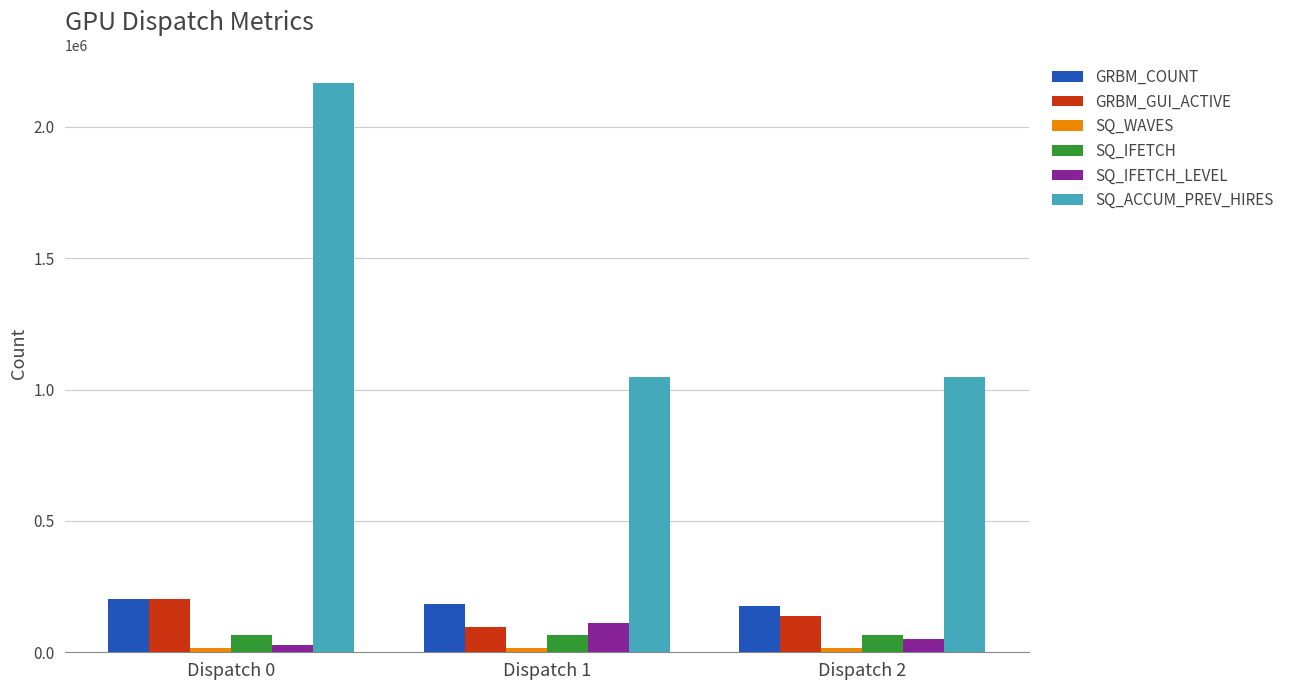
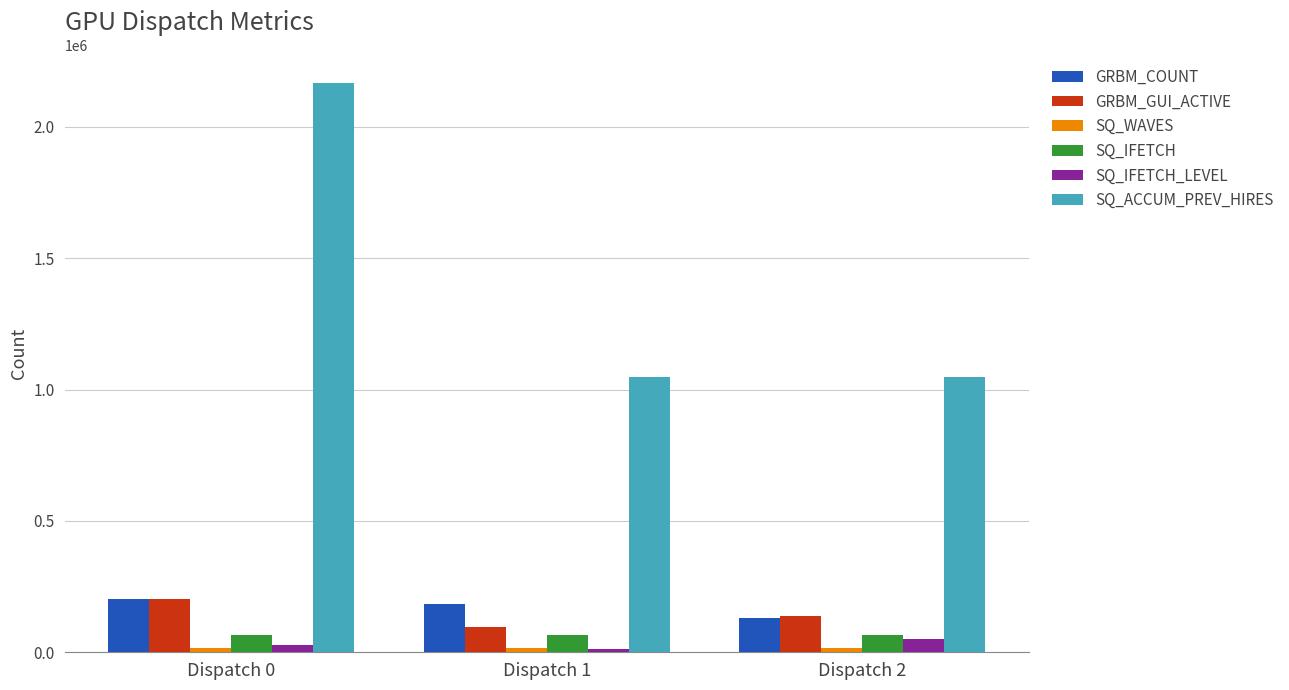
SQ_IFETCH_LEVEL, Dispatch 1: 110000 -> 10000
GRBM_COUNT, Dispatch 2: 180000 -> 130000
